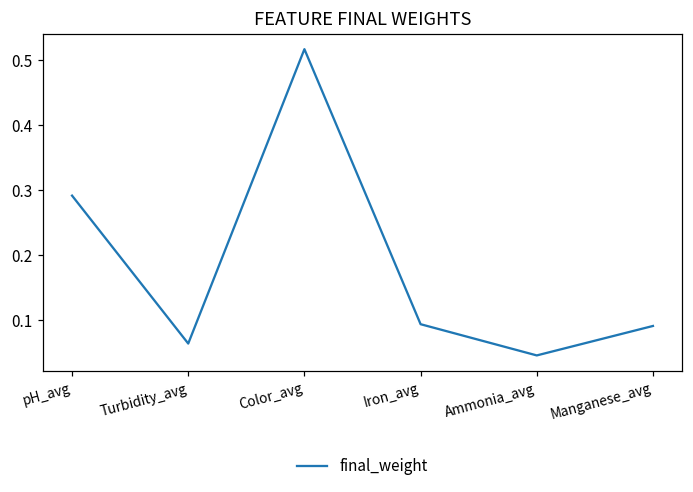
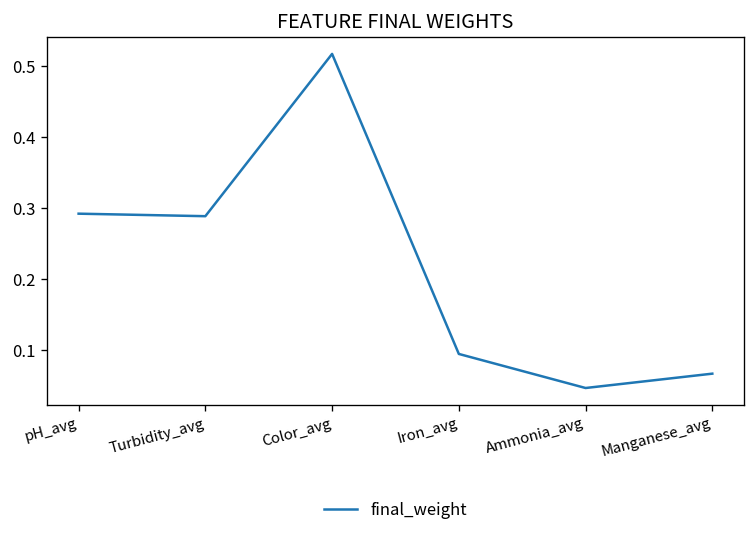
Turbidity_avg: 0.06 -> 0.29
Manganese_avg: 0.09 -> 0.07
